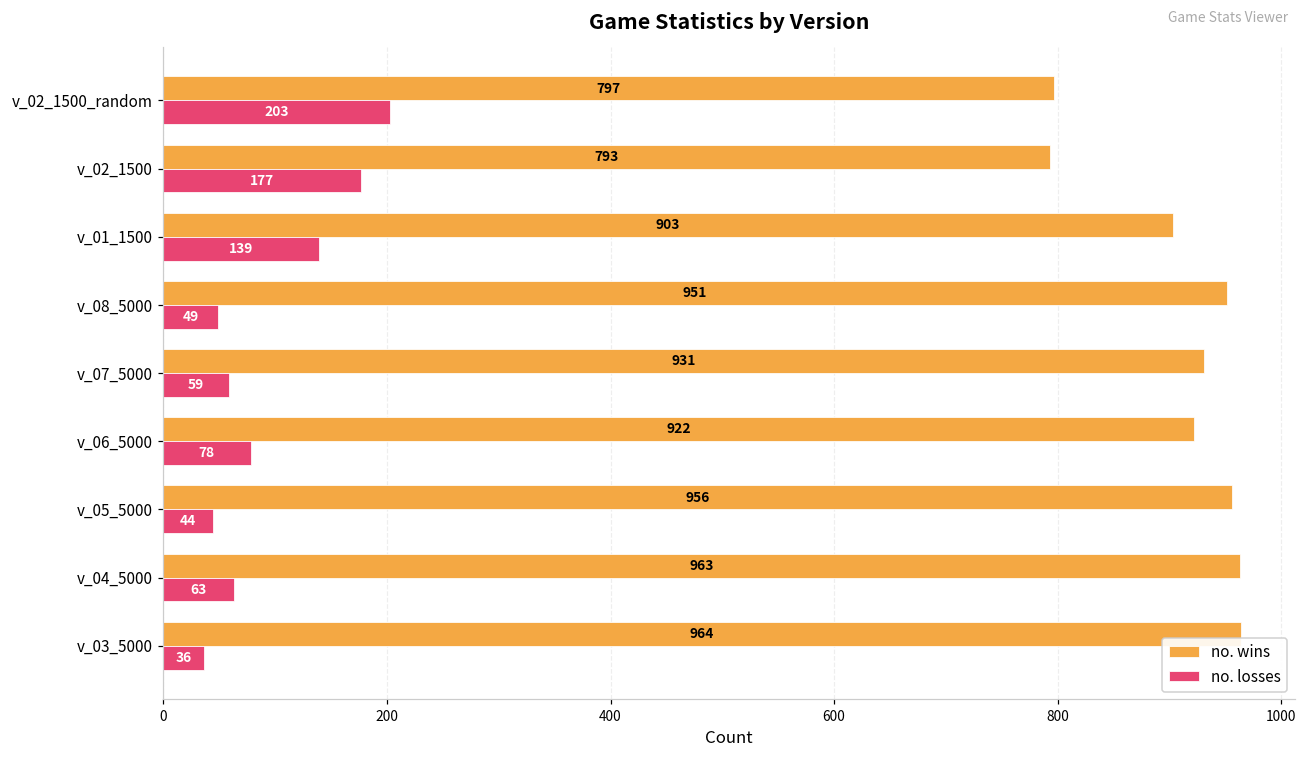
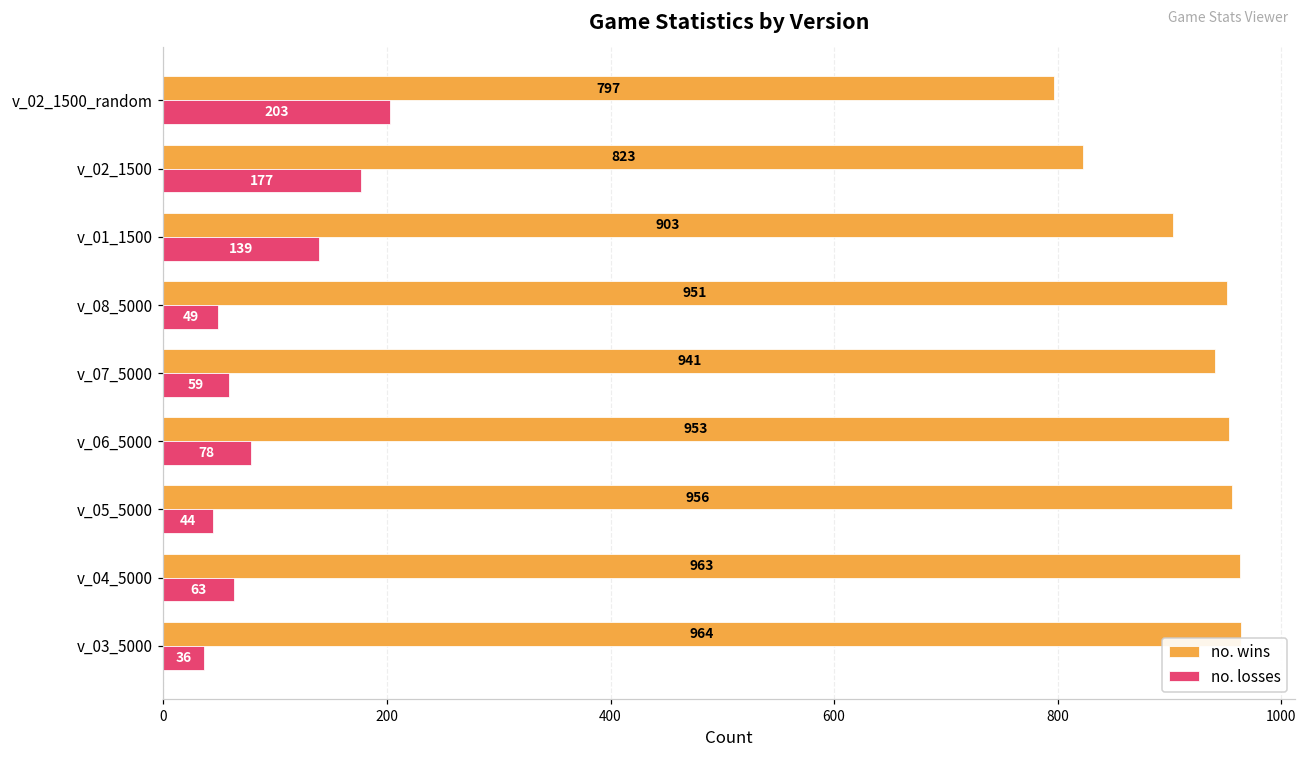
no. wins, v_02_1500: 793 -> 823
no. wins, v_07_5000: 931 -> 941
no. wins, v_06_5000: 922 -> 953
